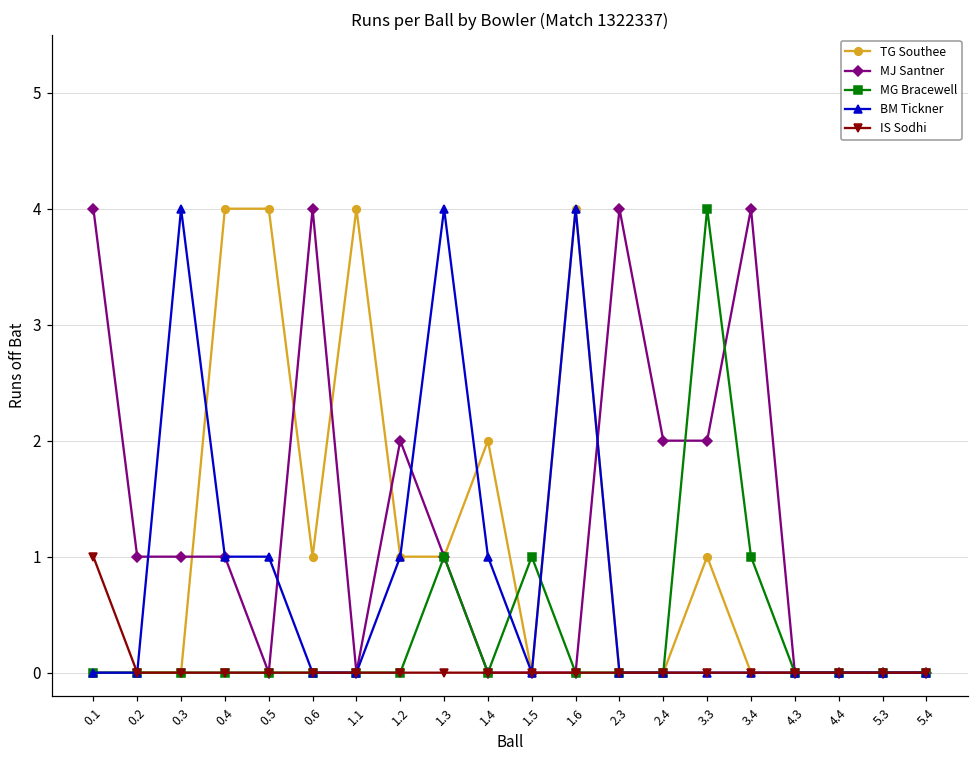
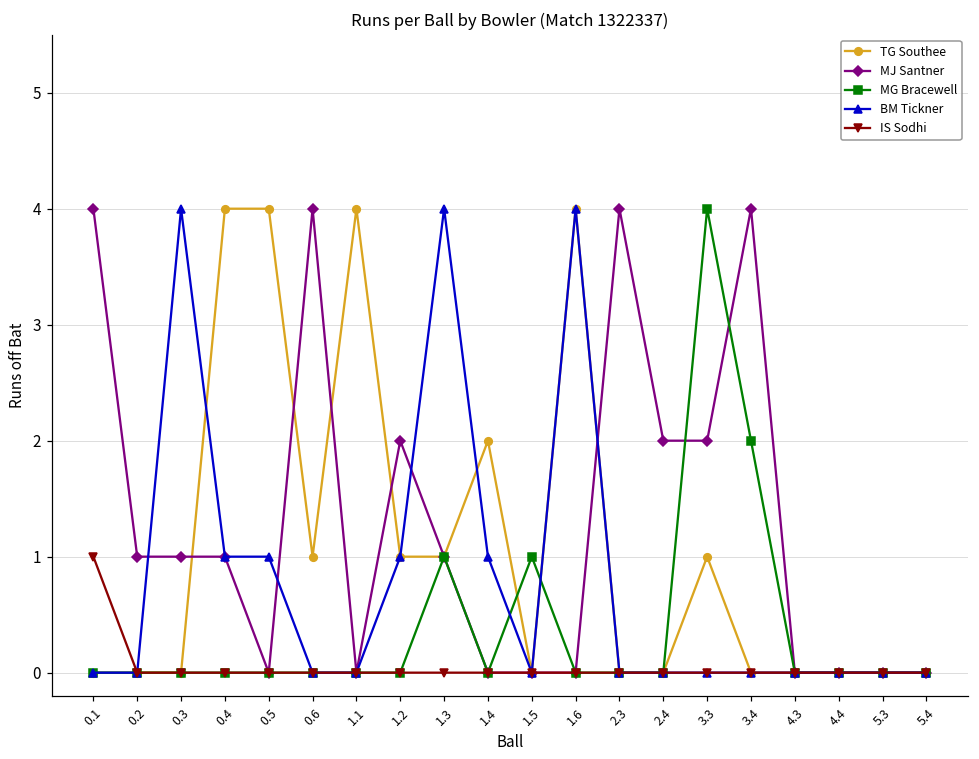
MG Bracewell, 3.4: 1 -> 2
